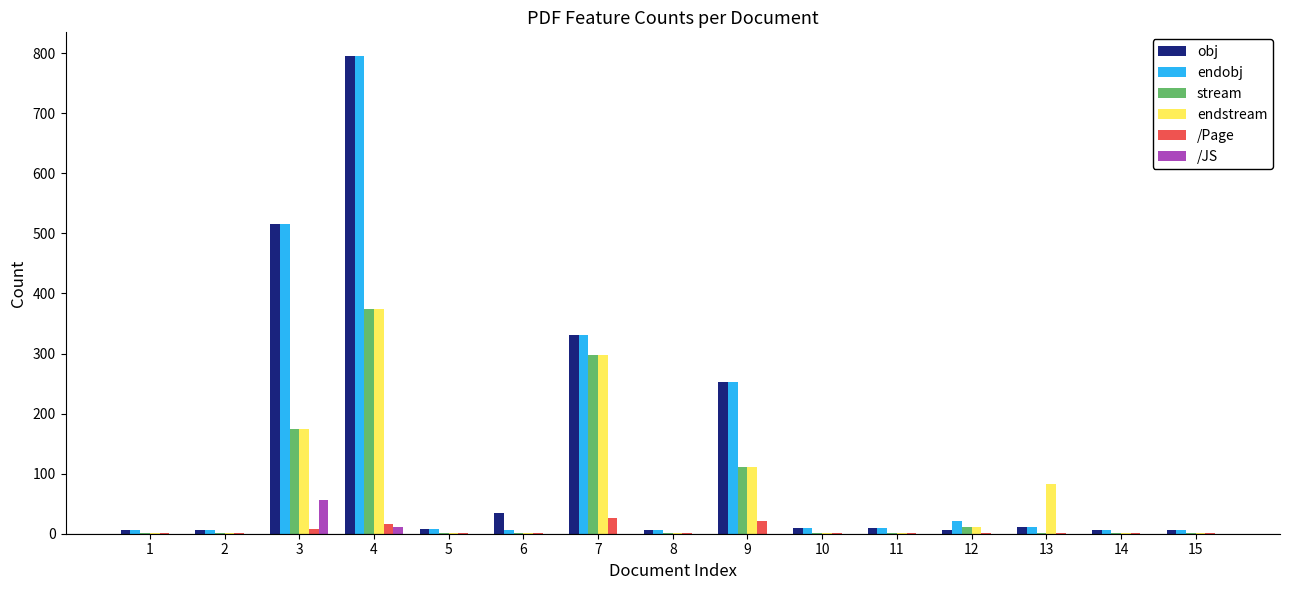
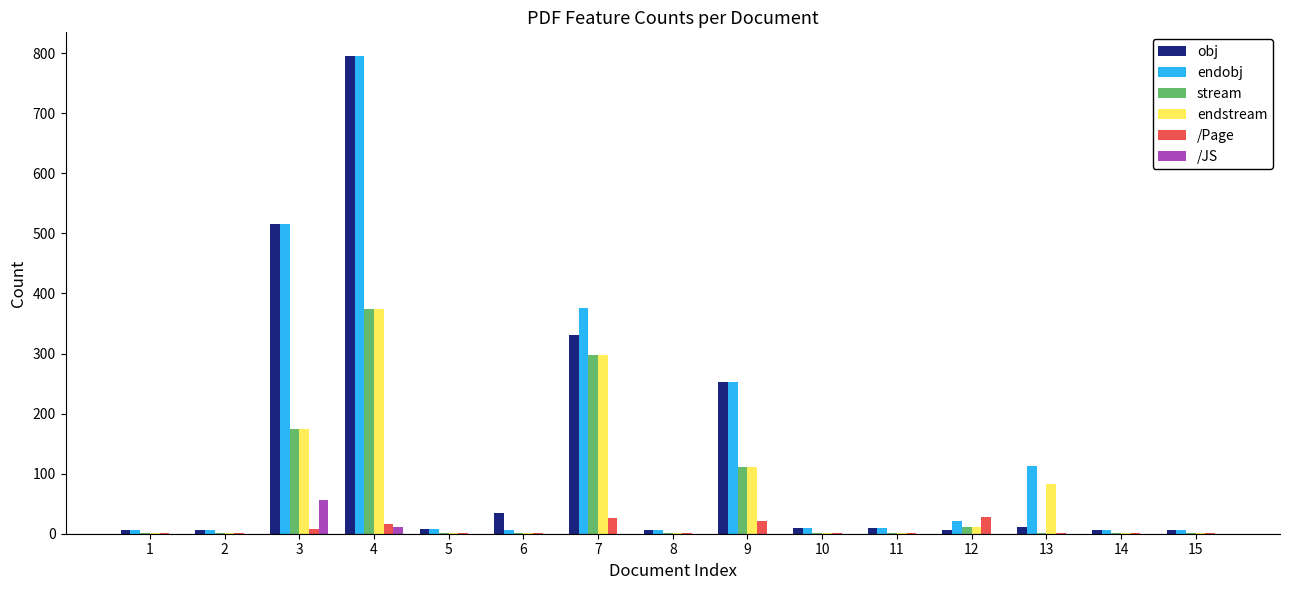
endobj, 7: 330 -> 380
/Page, 12: 0 -> 30
endobj, 13: 10 -> 110
